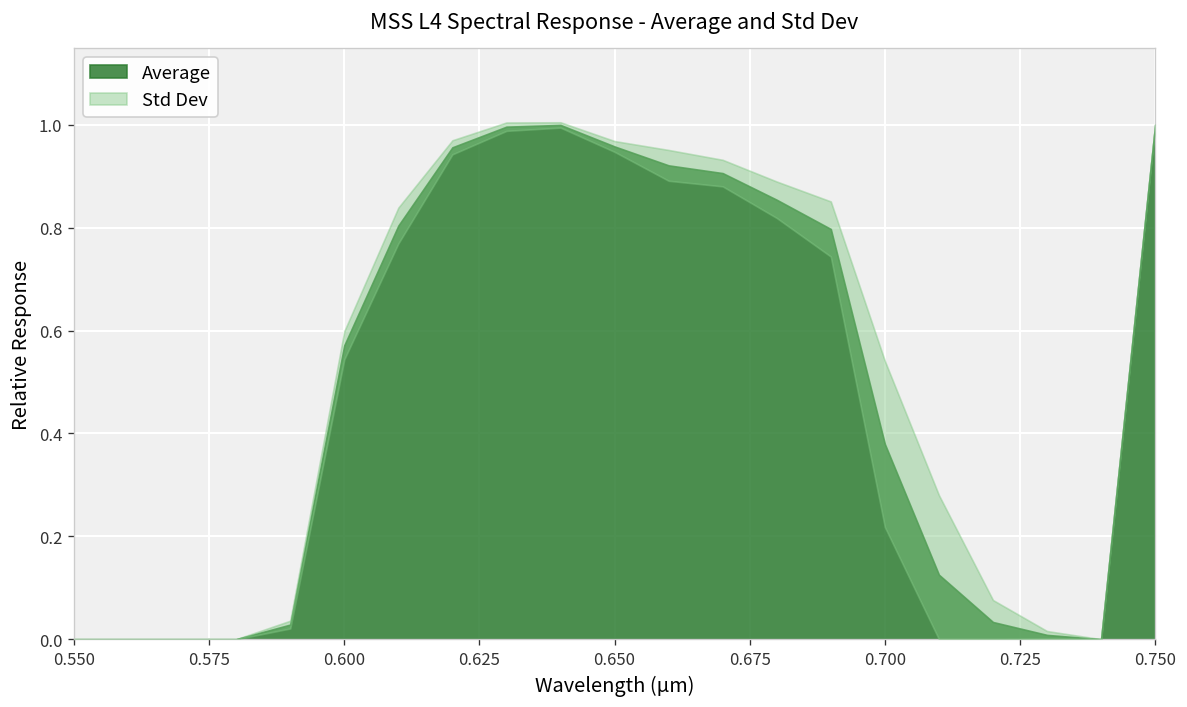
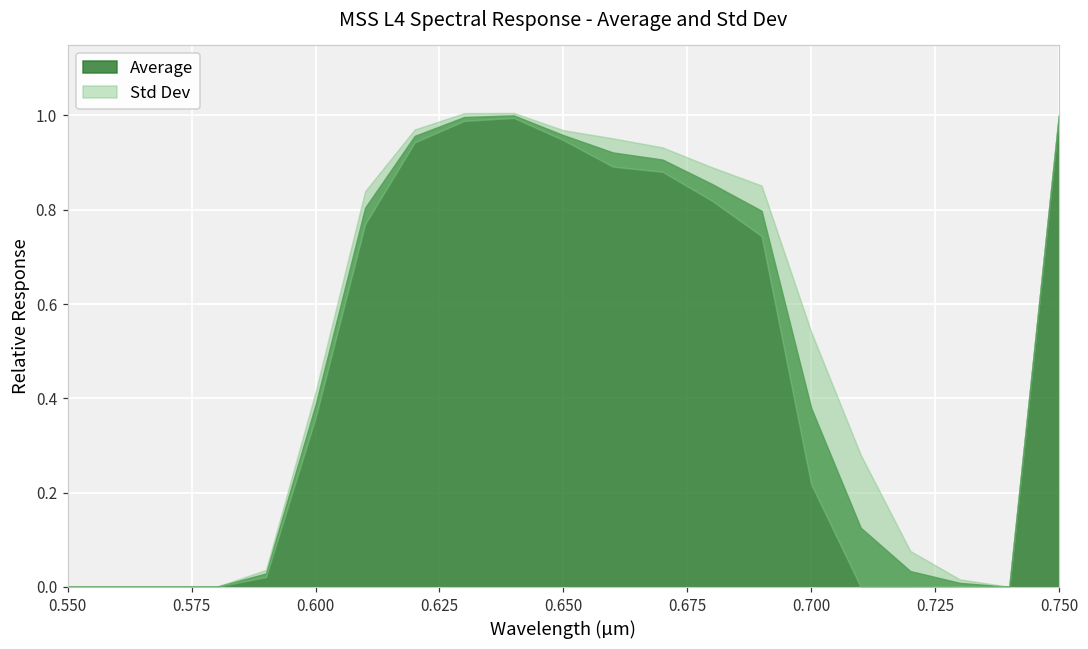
Average, 0.600: 0.57 -> 0.39
